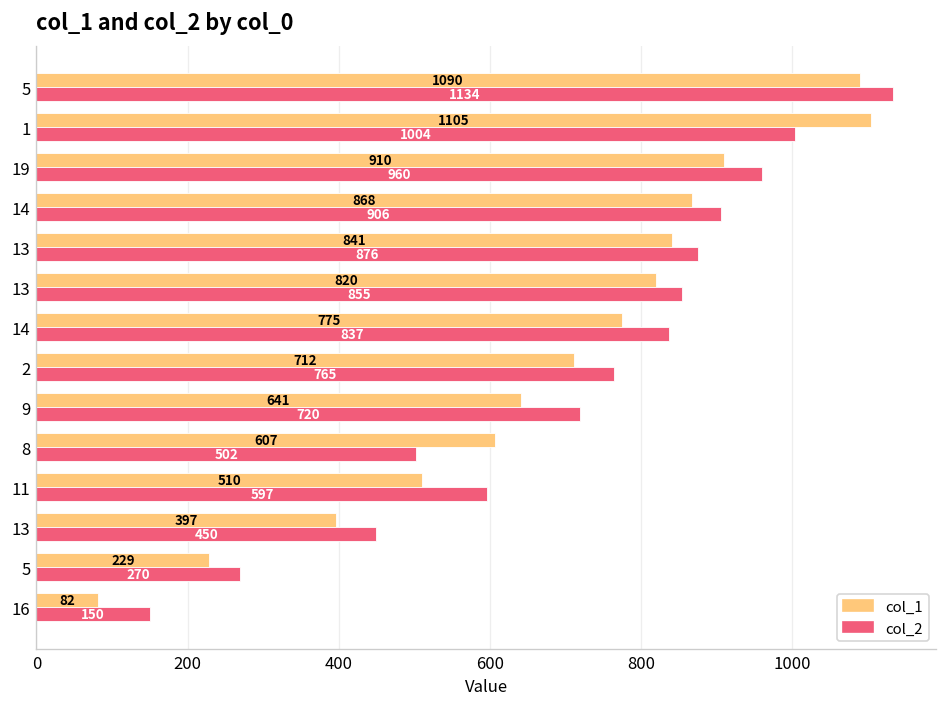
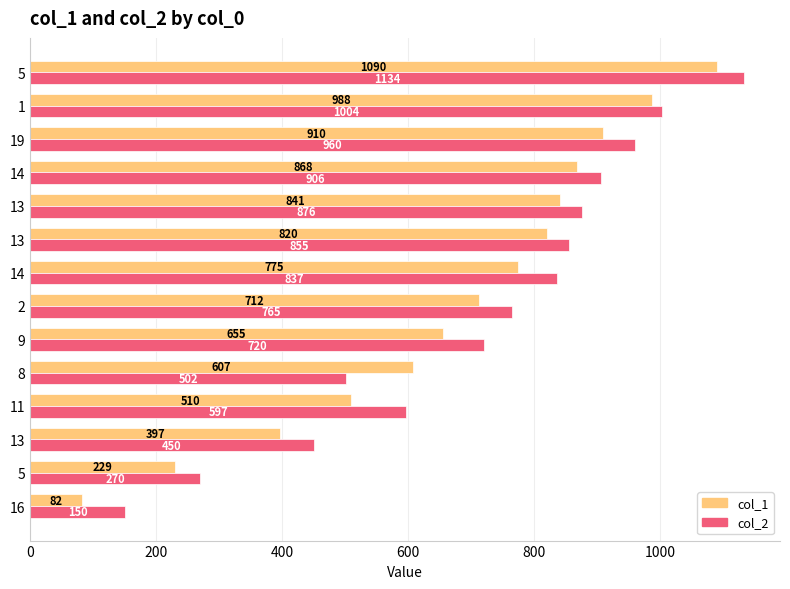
col_1, 1: 1105 -> 988
col_1, 9: 641 -> 655
